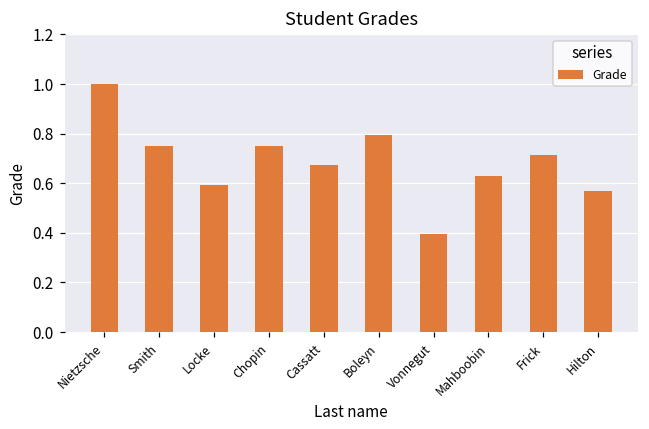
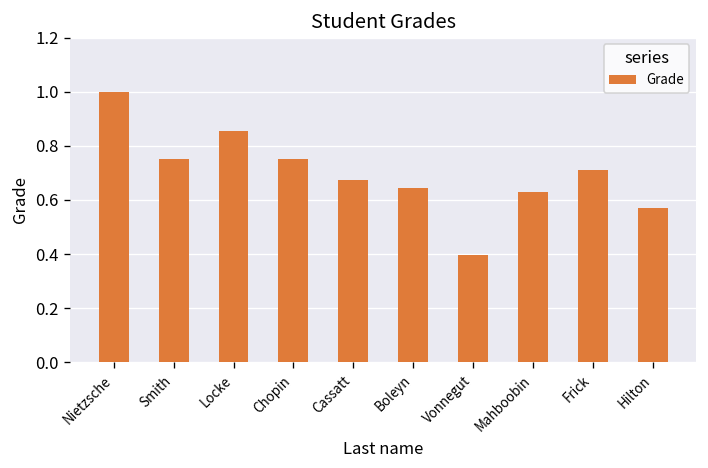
Locke: 0.59 -> 0.86
Boleyn: 0.80 -> 0.64
